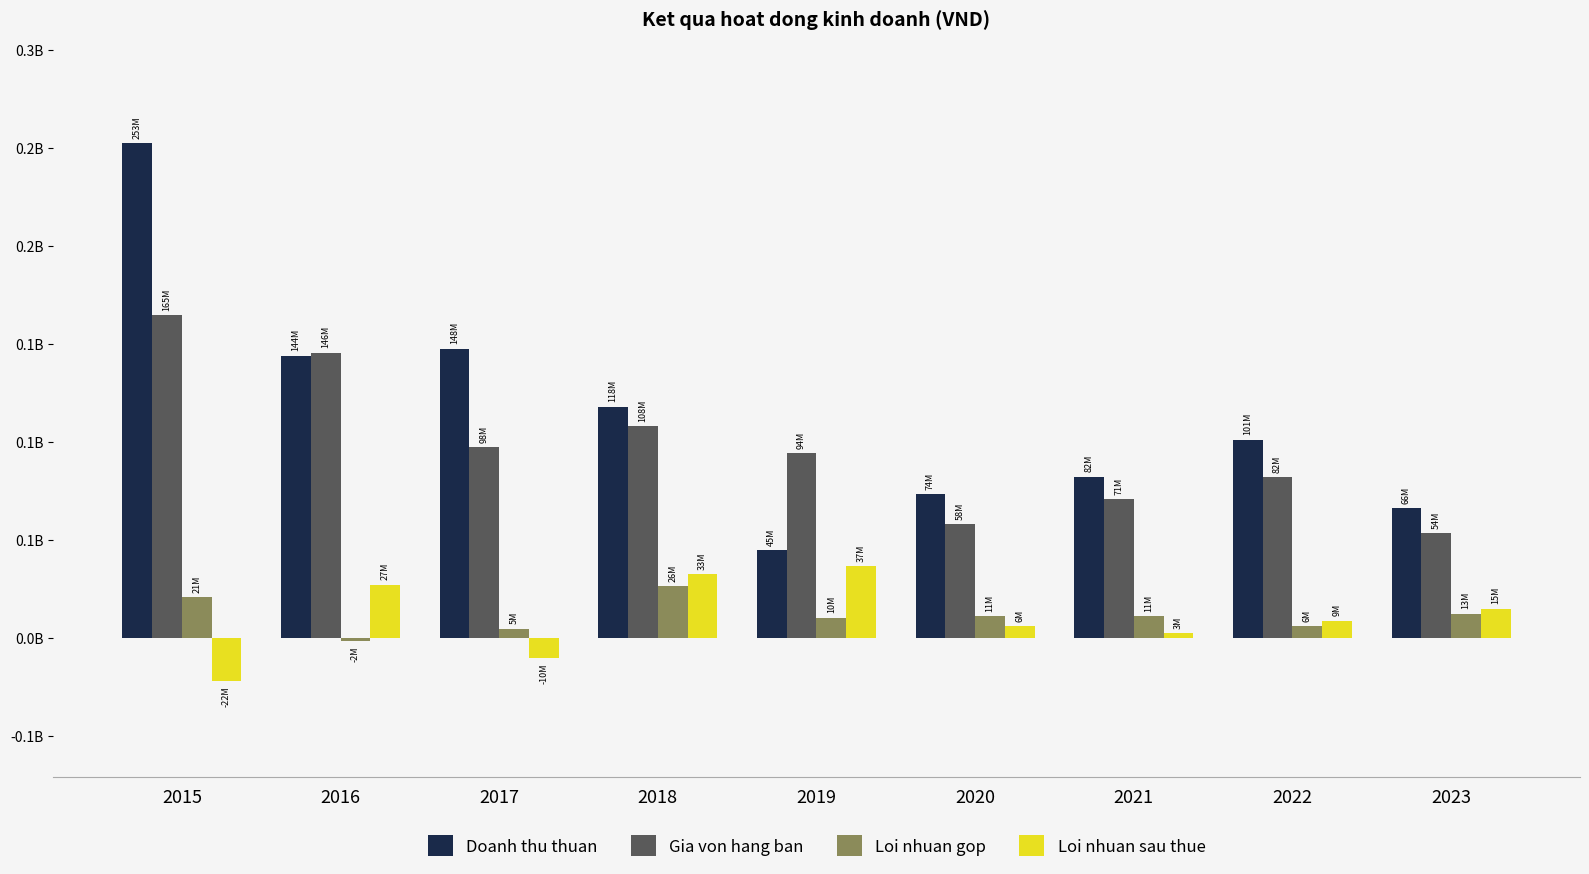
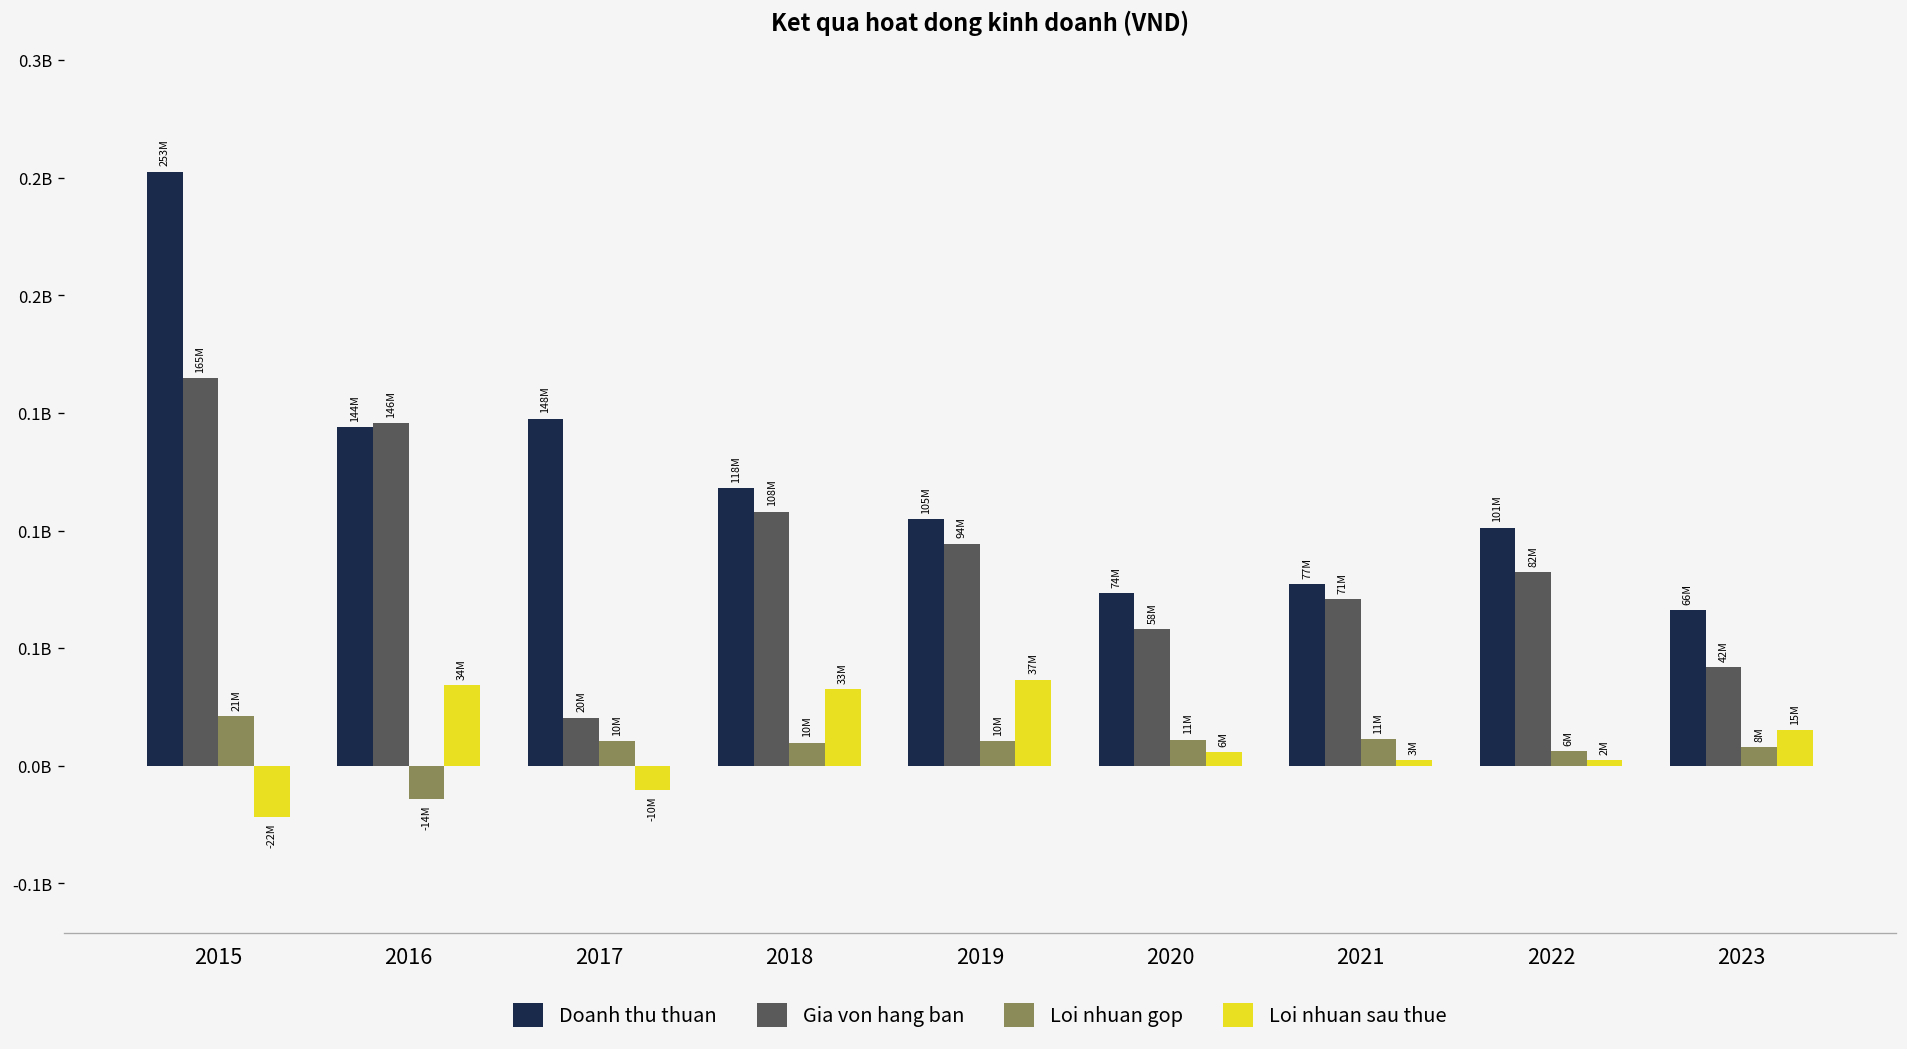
Loi nhuan gop, 2016: -2M -> -14M
Loi nhuan sau thue, 2016: 27M -> 34M
Gia von hang ban, 2017: 98M -> 20M
Loi nhuan gop, 2017: 5M -> 10M
Loi nhuan gop, 2018: 26M -> 10M
Doanh thu thuan, 2019: 45M -> 105M
Doanh thu thuan, 2021: 82M -> 77M
Loi nhuan sau thue, 2022: 9M -> 2M
Gia von hang ban, 2023: 54M -> 42M
Loi nhuan gop, 2023: 13M -> 8M
